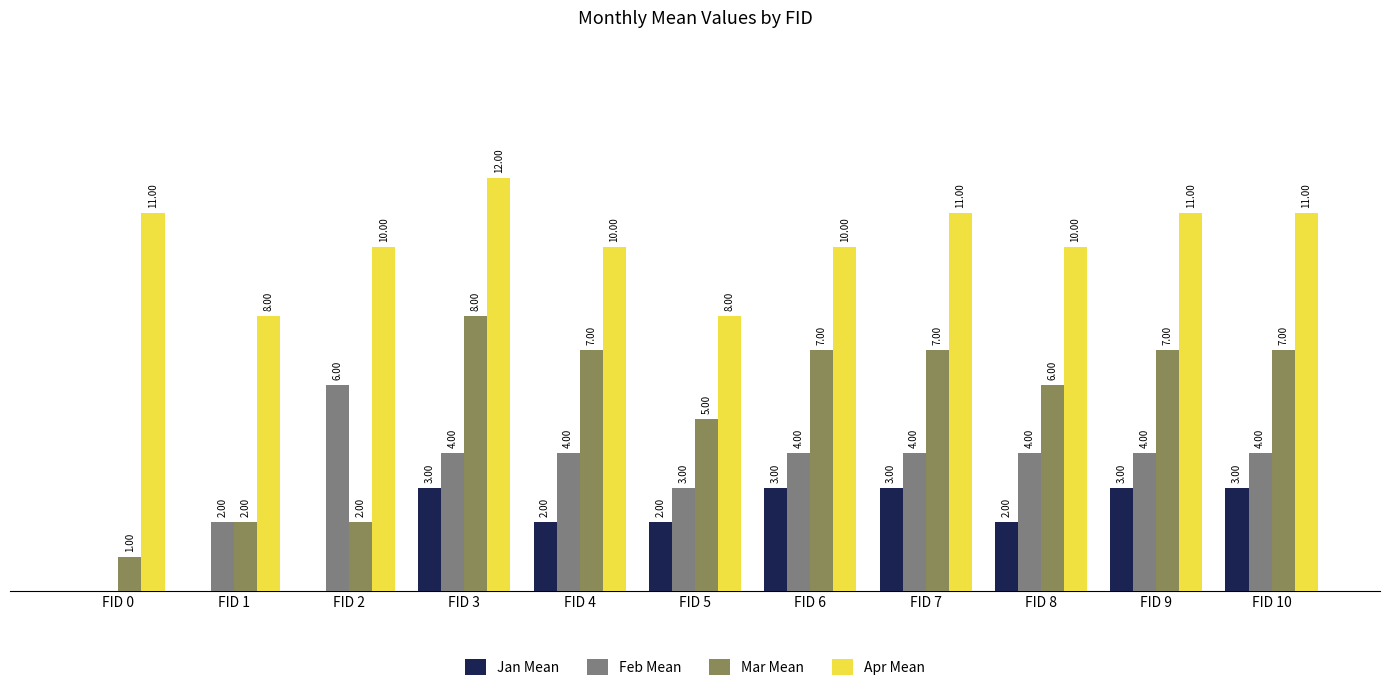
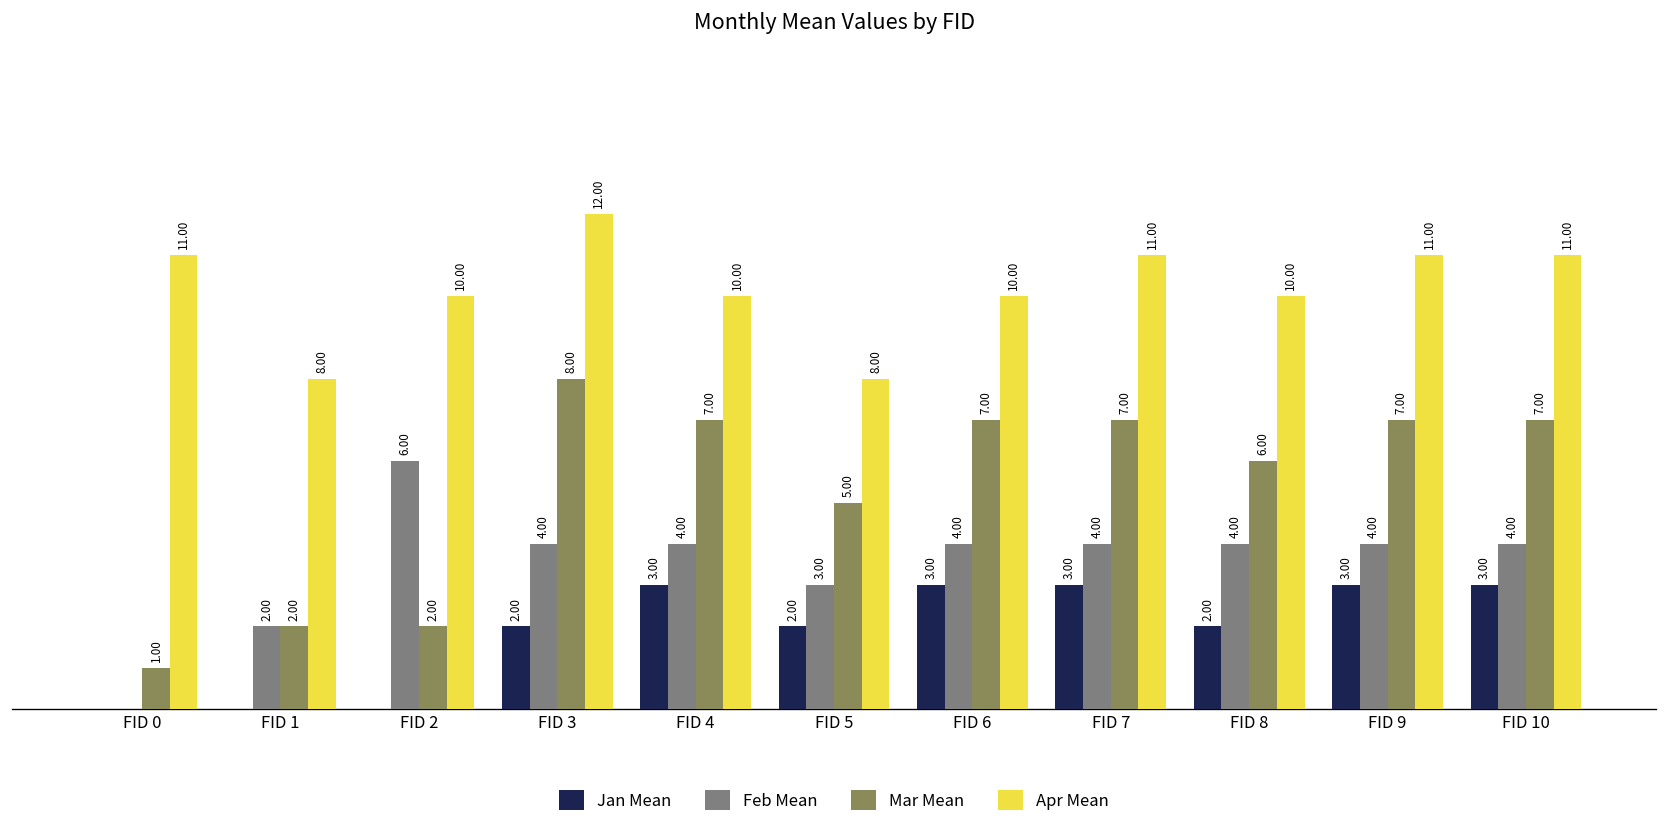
Jan Mean, FID 3: 3.00 -> 2.00
Jan Mean, FID 4: 2.00 -> 3.00
